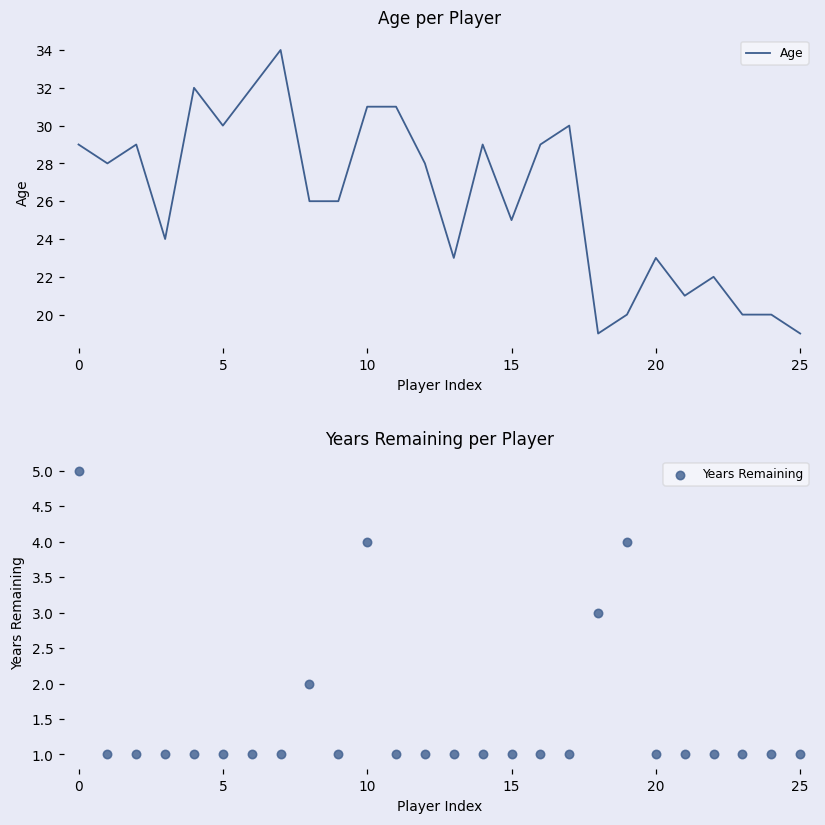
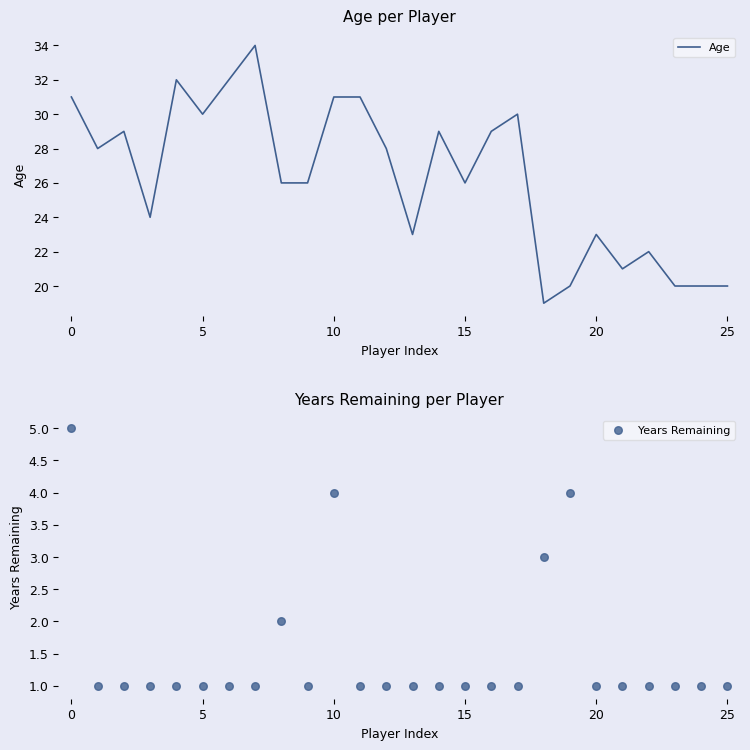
Age per Player, 0: 29 -> 31
Age per Player, 15: 25 -> 26
Age per Player, 25: 19 -> 20
